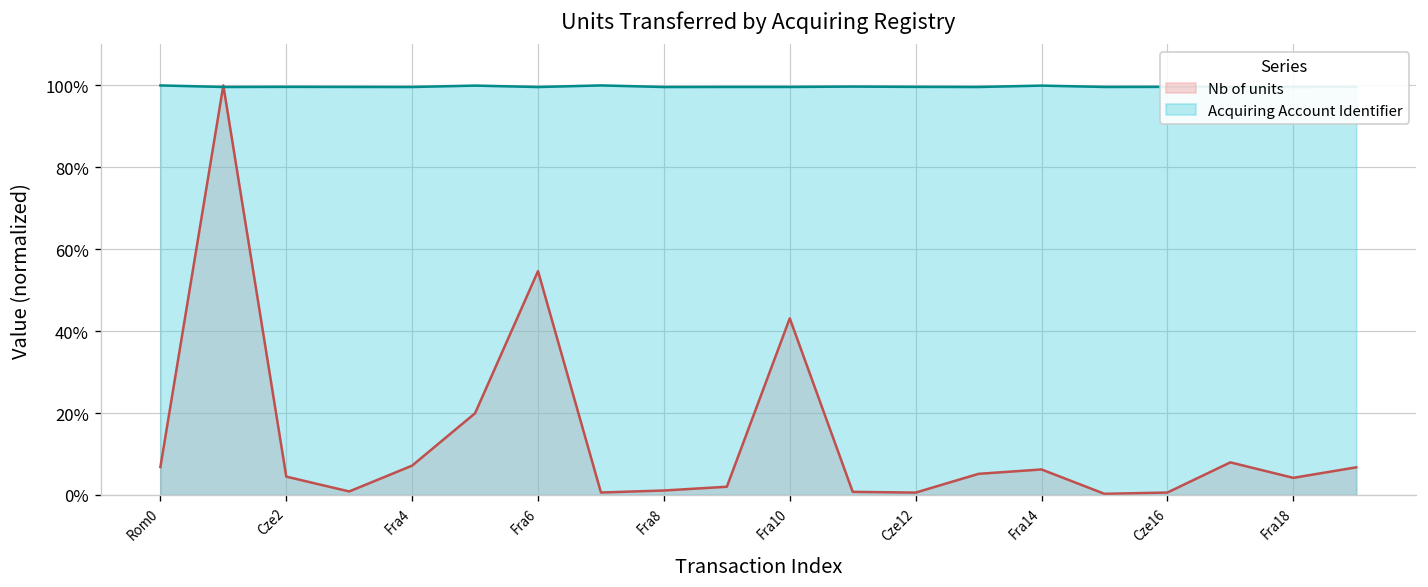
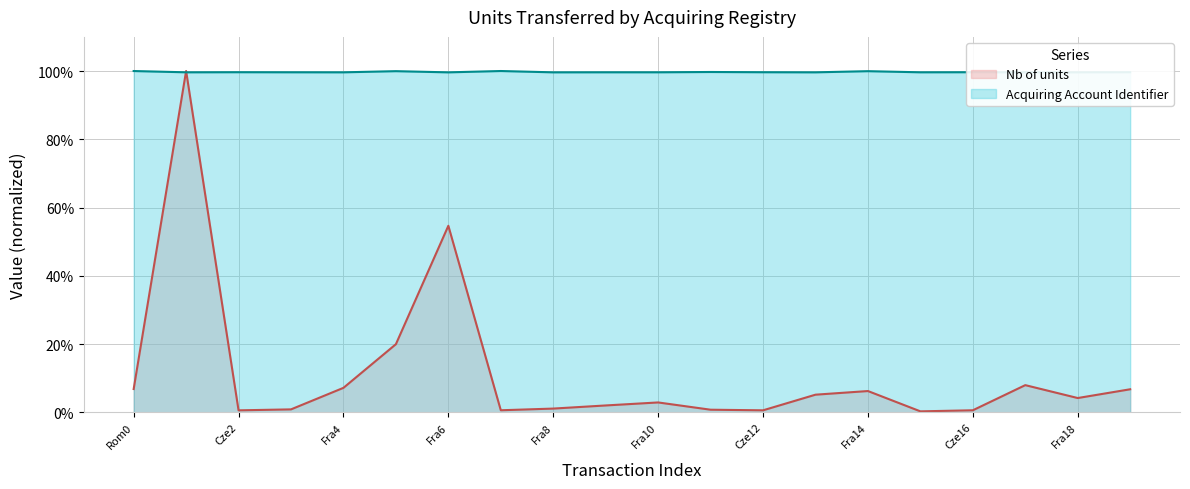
Nb of units, Cze2: 4% -> 1%
Nb of units, Fra10: 43% -> 3%
